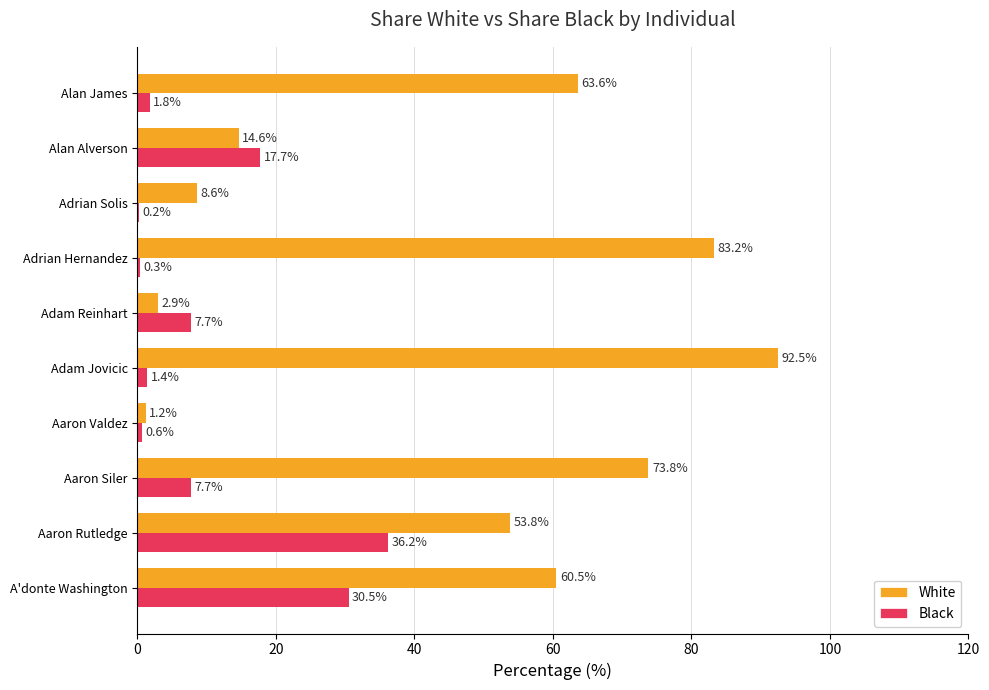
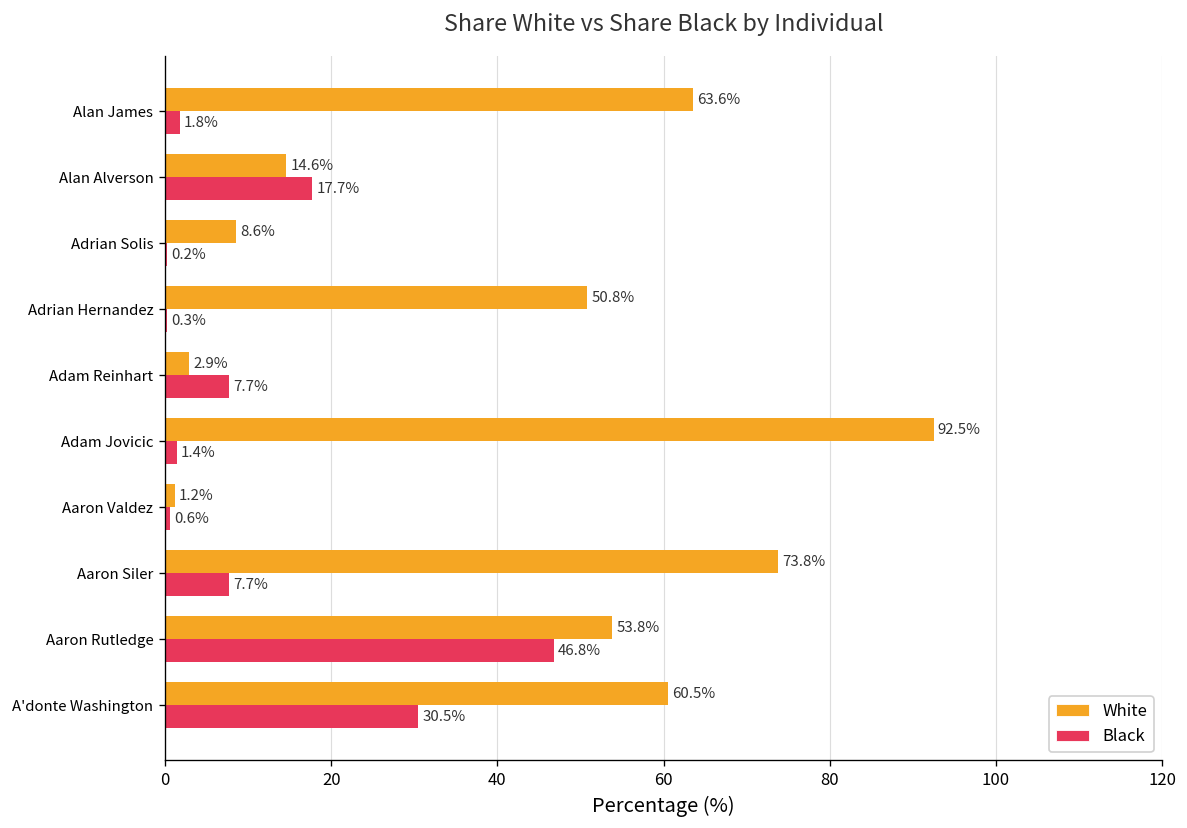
White, Adrian Hernandez: 83.2% -> 50.8%
Black, Aaron Rutledge: 36.2% -> 46.8%
